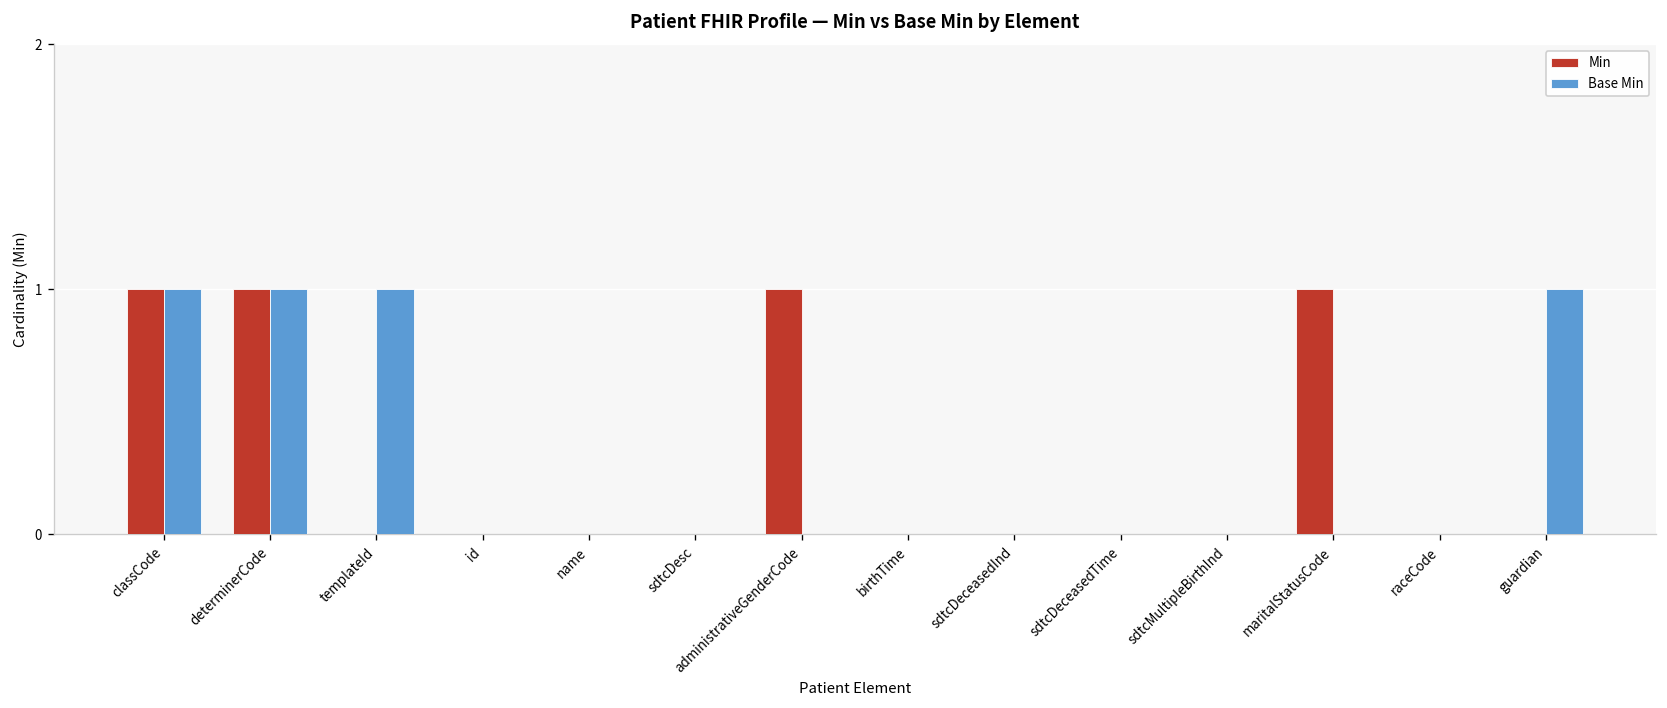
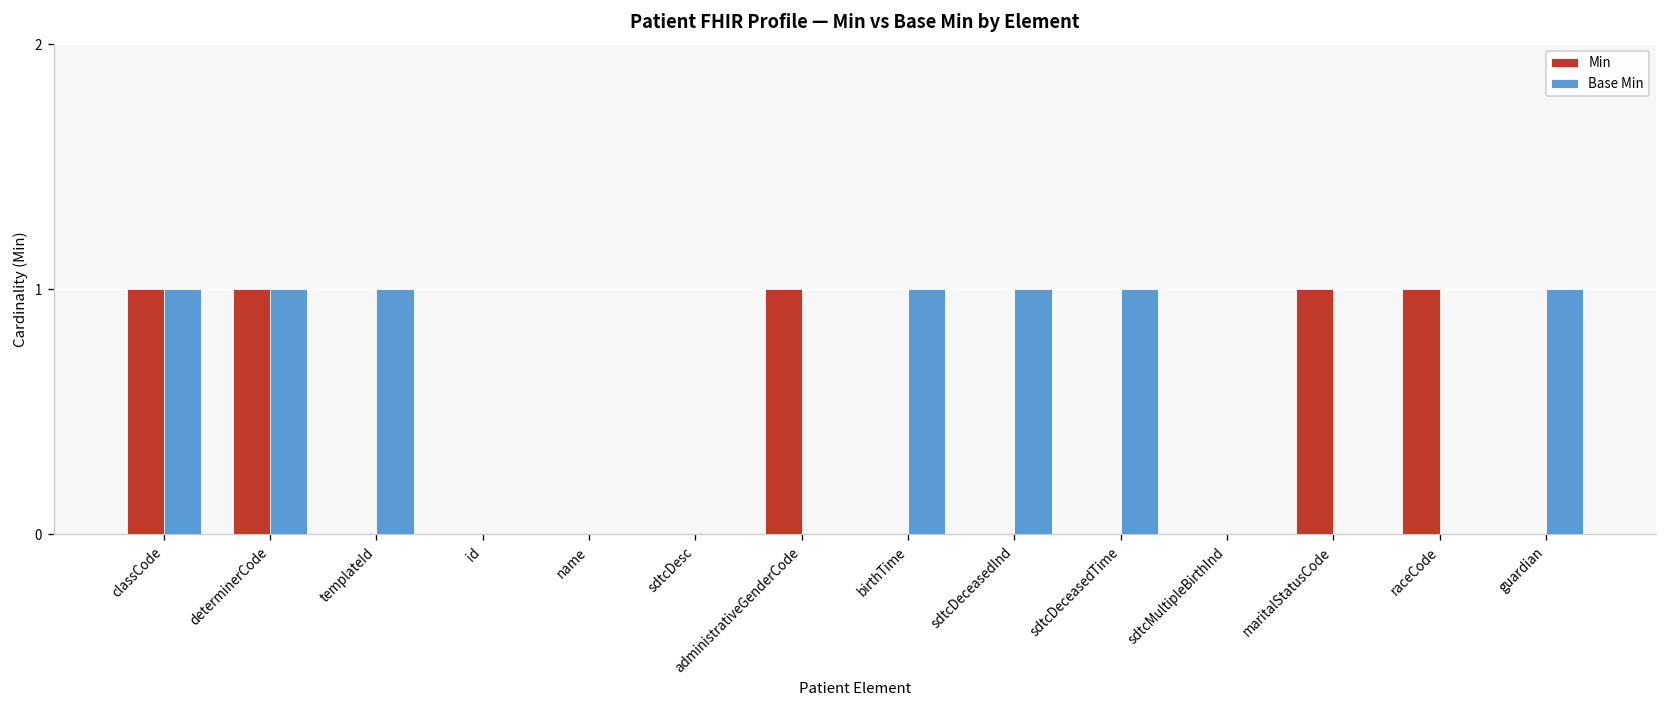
Base Min, birthTime: 0 -> 1
Base Min, sdtcDeceasedInd: 0 -> 1
Base Min, sdtcDeceasedTime: 0 -> 1
Min, raceCode: 0 -> 1
